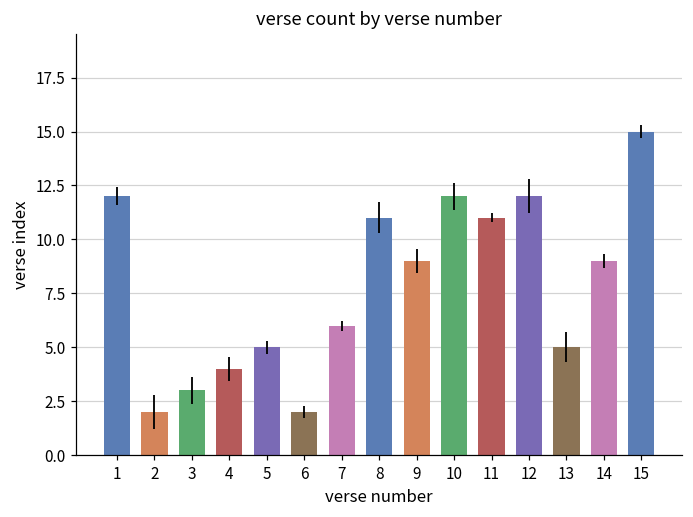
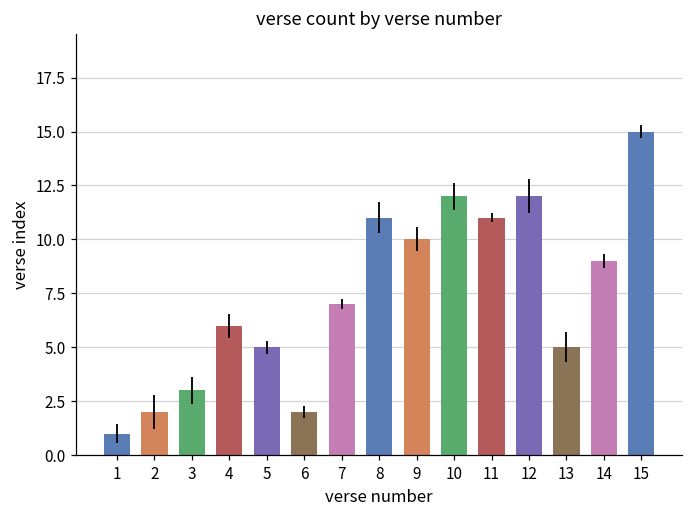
1: 12 -> 1
4: 4 -> 6
7: 6 -> 7
9: 9 -> 10
